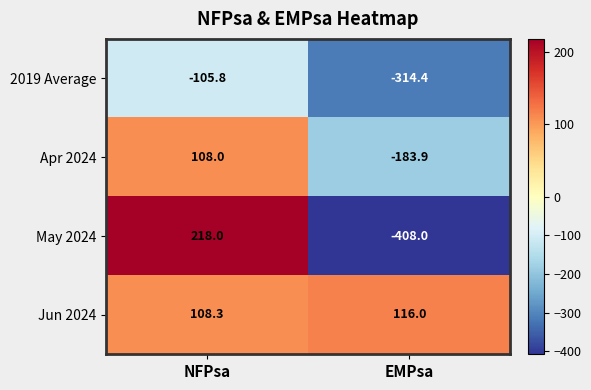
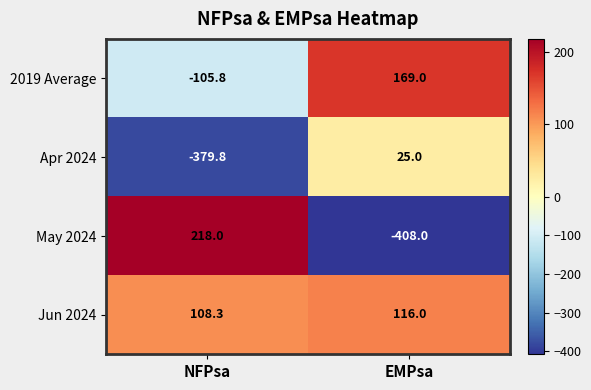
2019 Average, EMPsa: -314.4 -> 169.0
Apr 2024, NFPsa: 108.0 -> -379.8
Apr 2024, EMPsa: -183.9 -> 25.0
